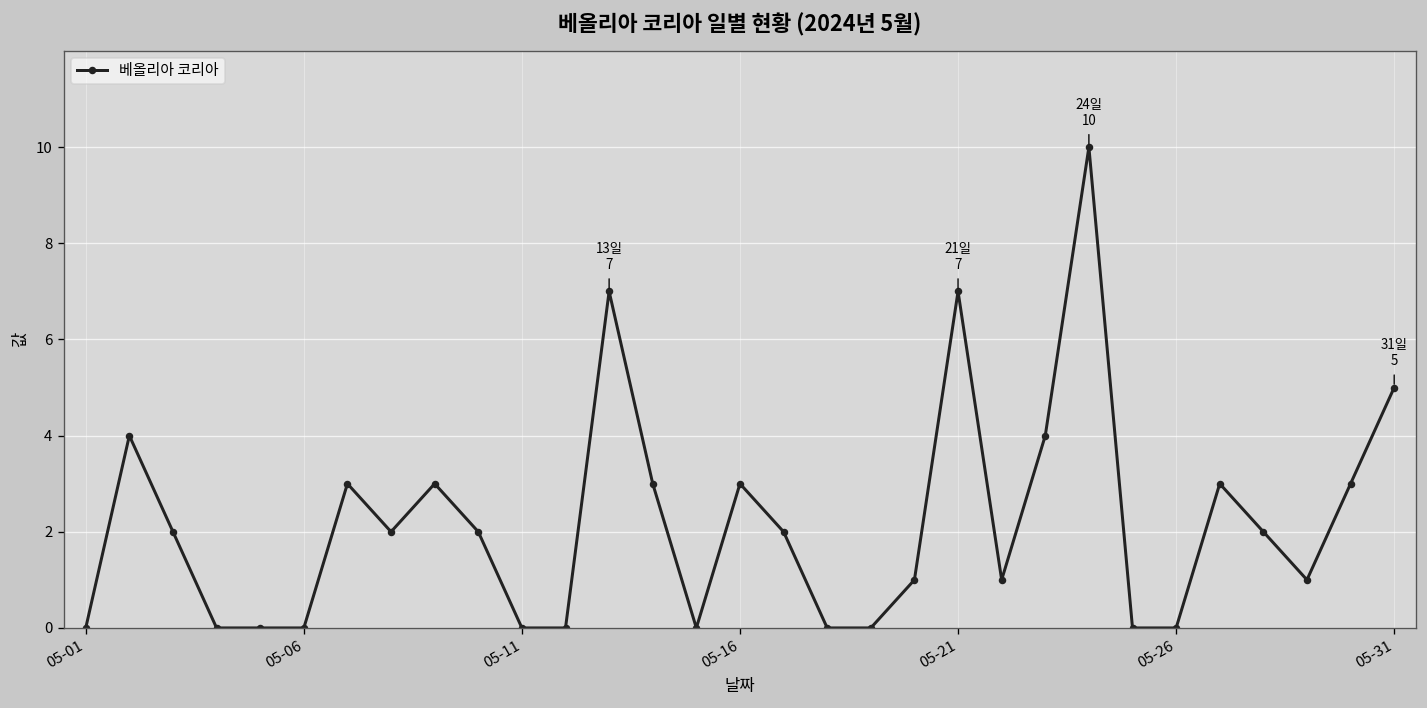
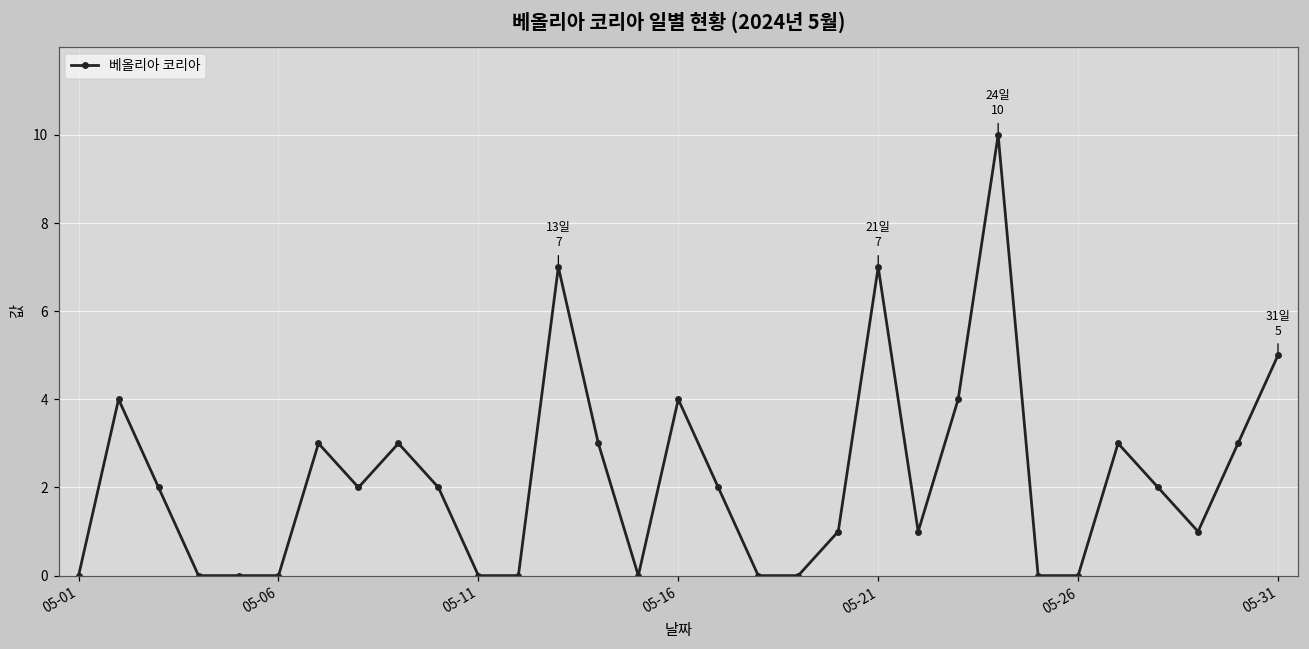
05-16: 3 -> 4
